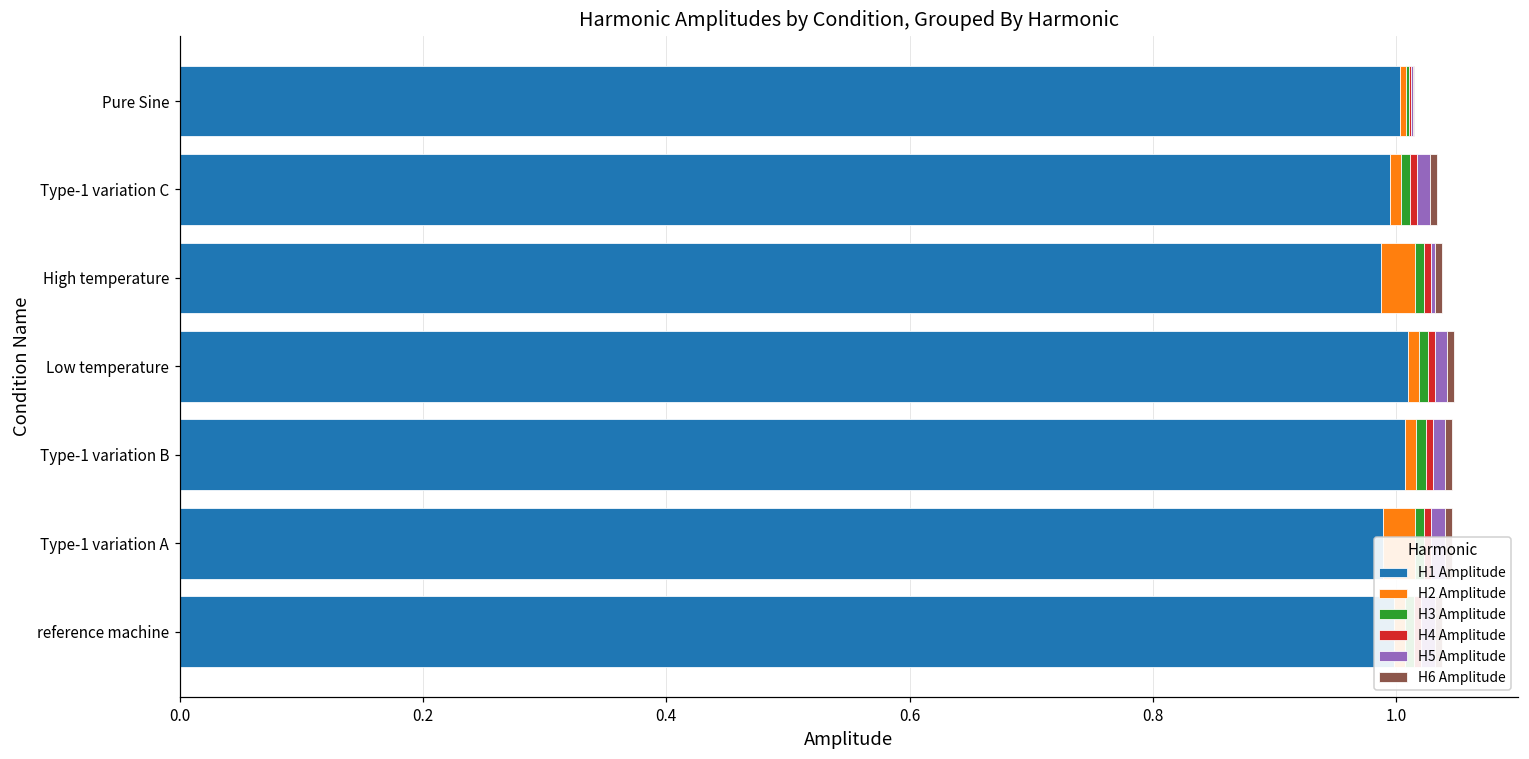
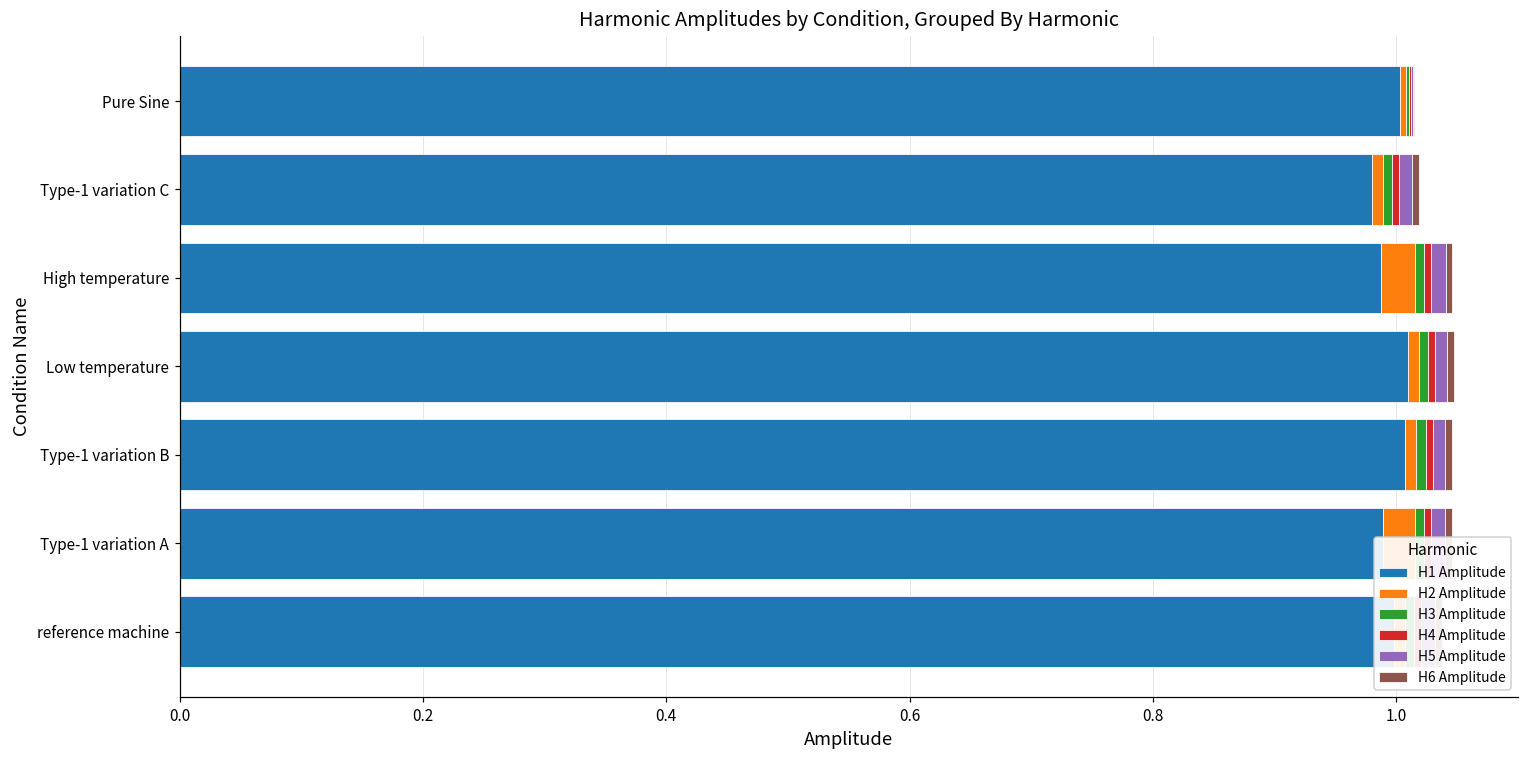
H1 Amplitude, Type-1 variation C: 0.995 -> 0.980
H5 Amplitude, High temperature: 0.004 -> 0.012
